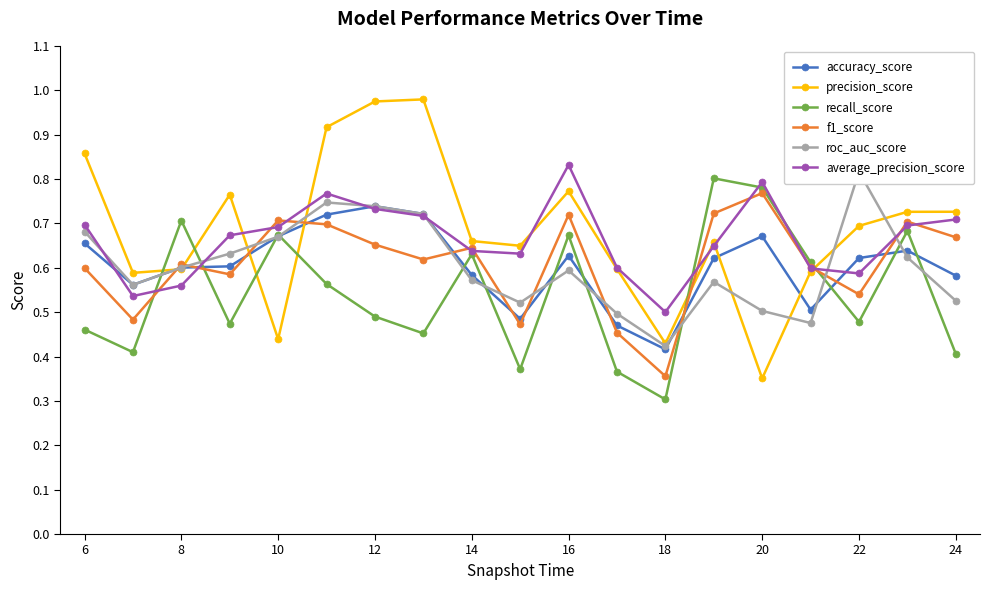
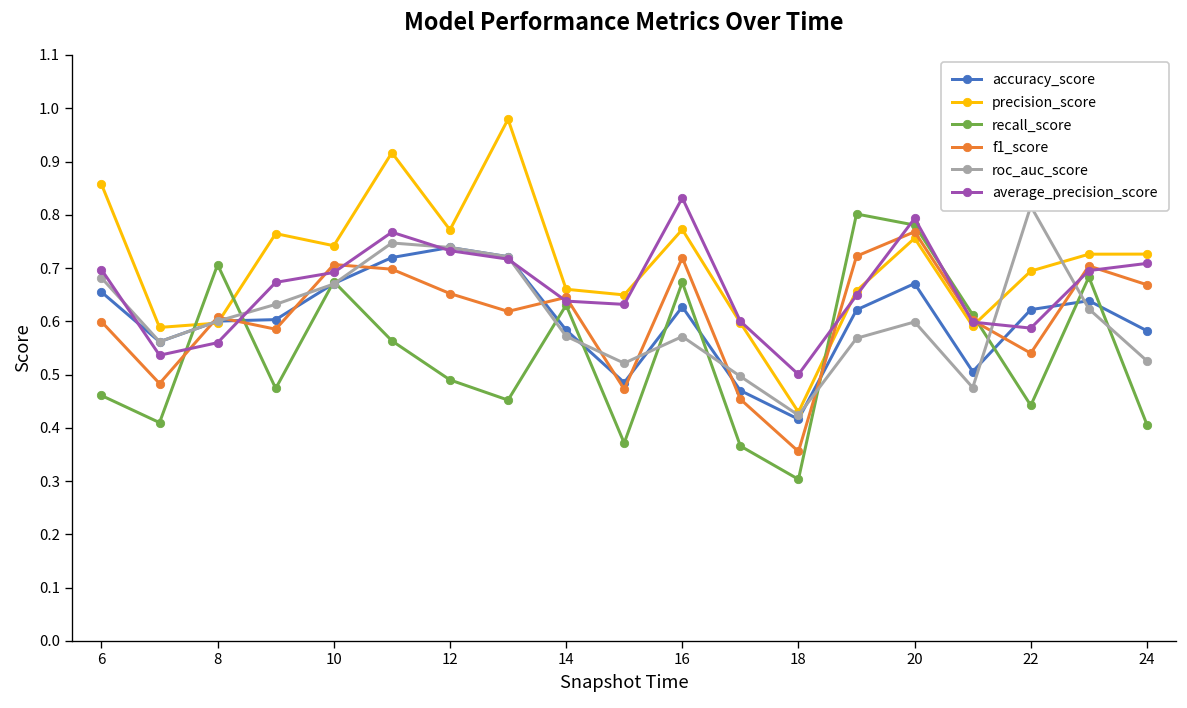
precision_score, 10: 0.44 -> 0.74
precision_score, 12: 0.97 -> 0.77
roc_auc_score, 16: 0.59 -> 0.57
precision_score, 20: 0.35 -> 0.76
roc_auc_score, 20: 0.50 -> 0.60
recall_score, 22: 0.48 -> 0.44
